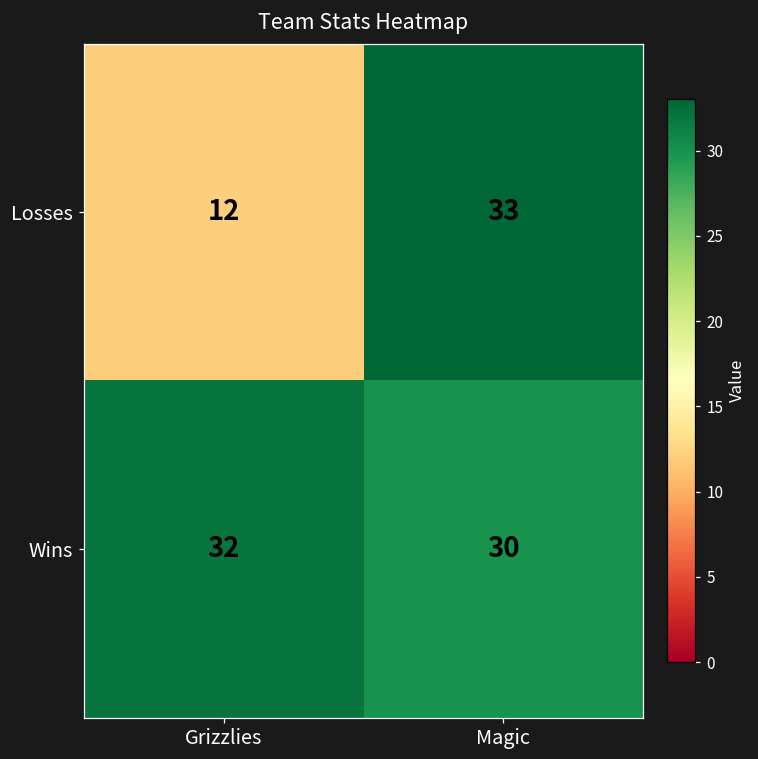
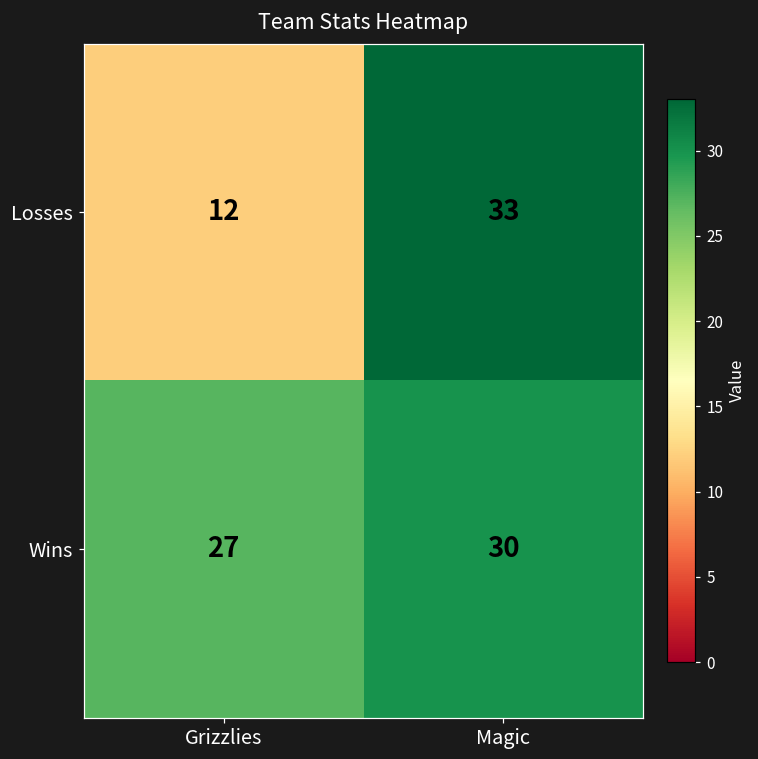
Wins, Grizzlies: 32 -> 27
